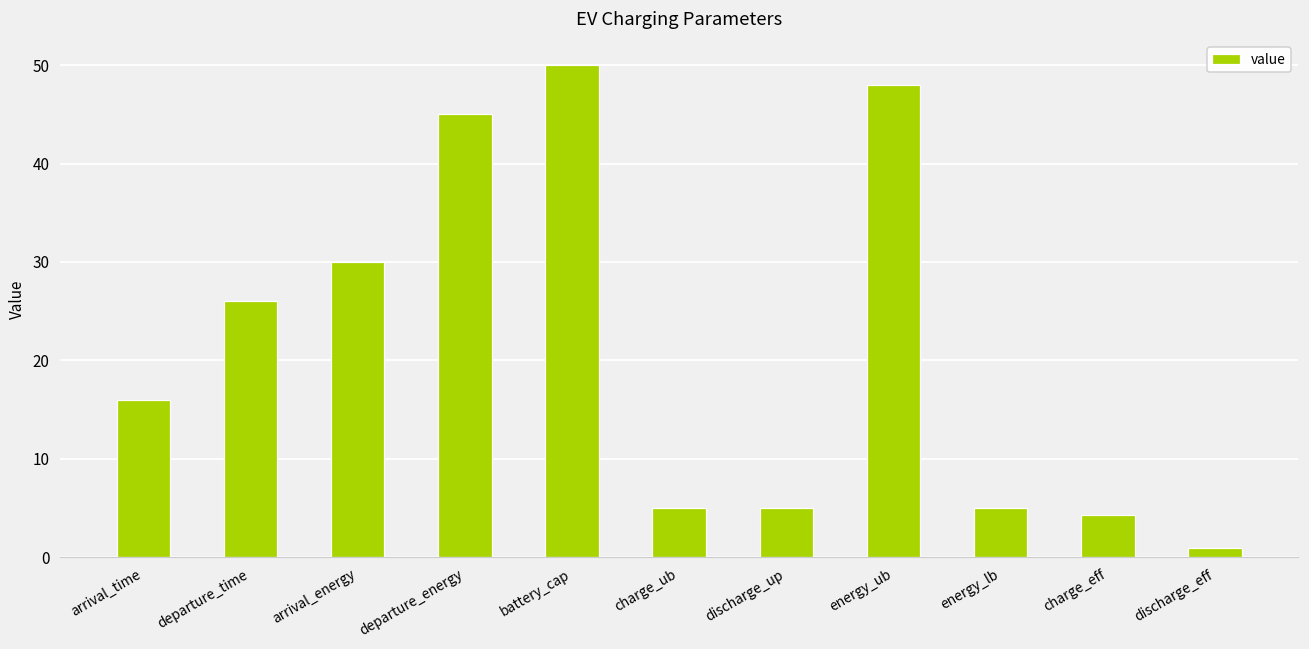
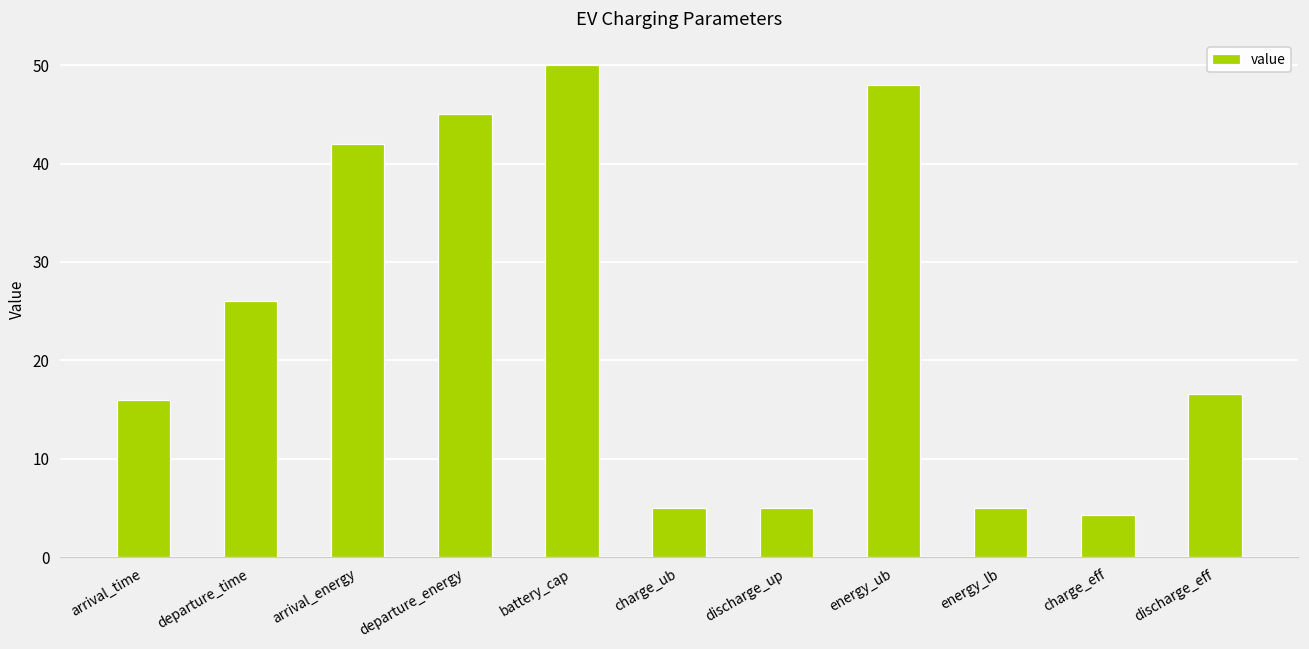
arrival_energy: 30 -> 42
discharge_eff: 1 -> 17
